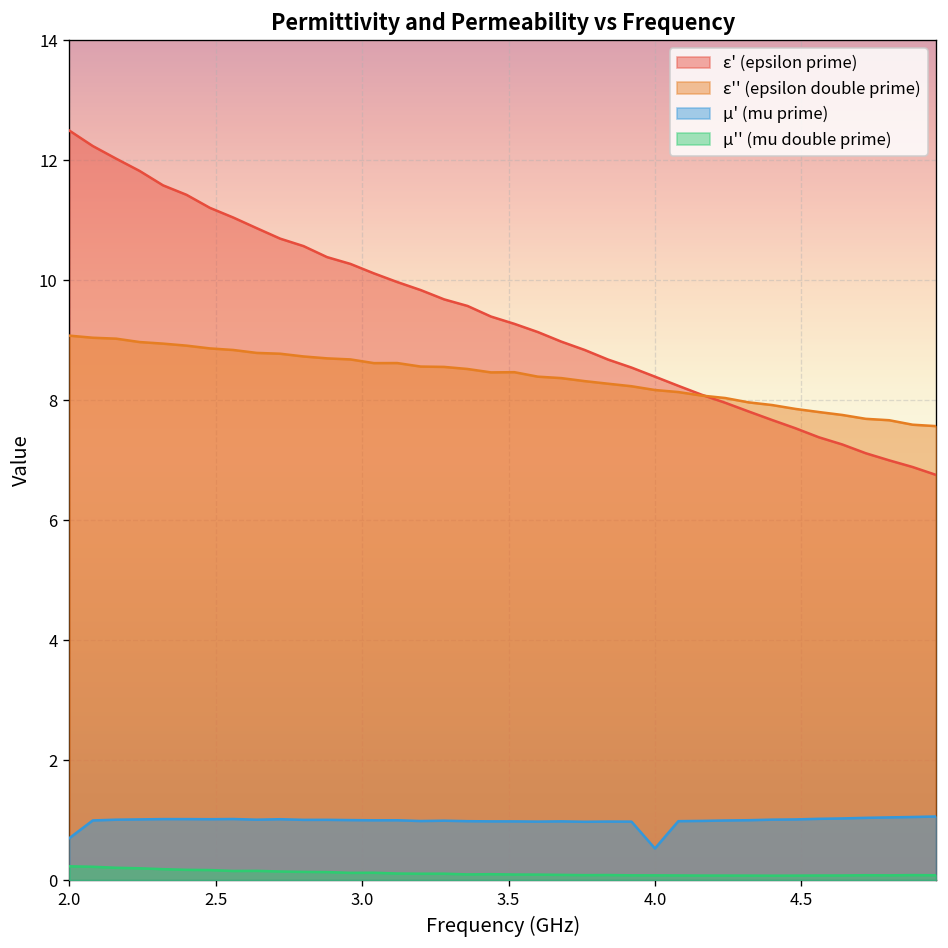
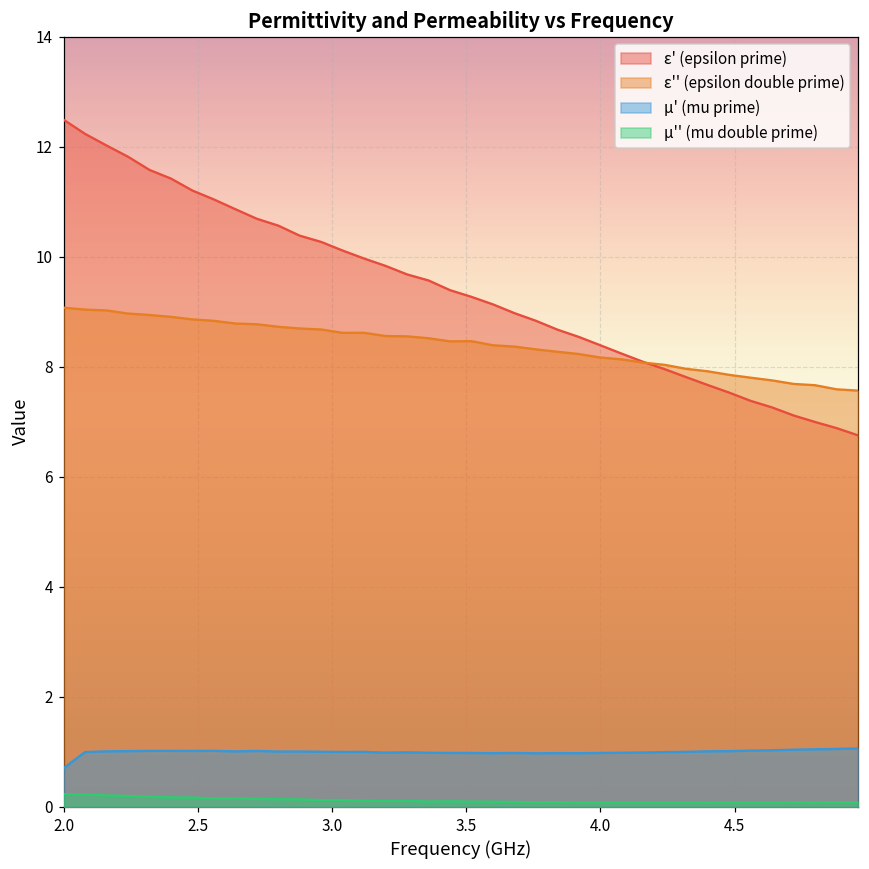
μ' (mu prime), 4.0: 0.5 -> 1.0
